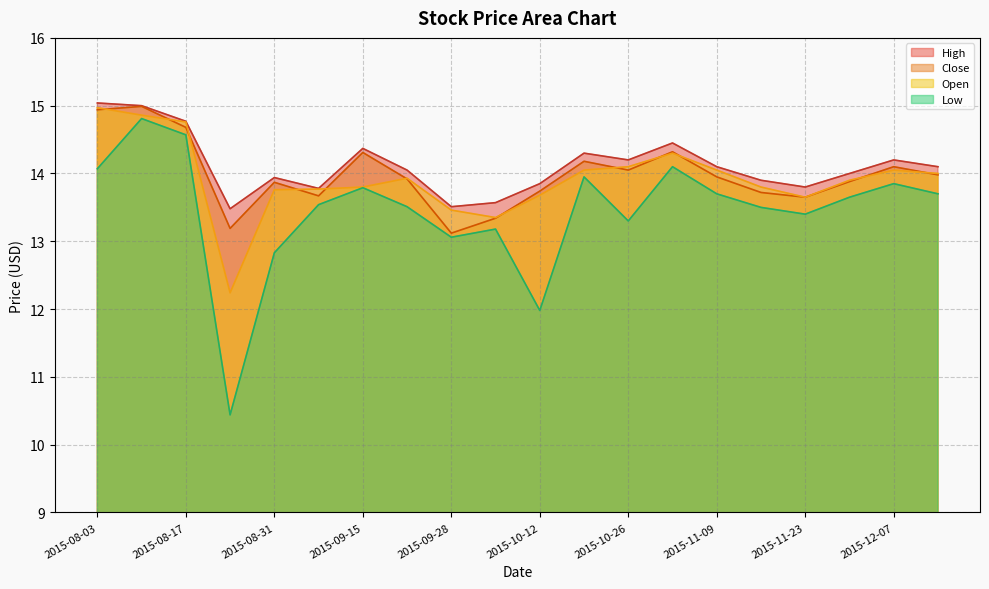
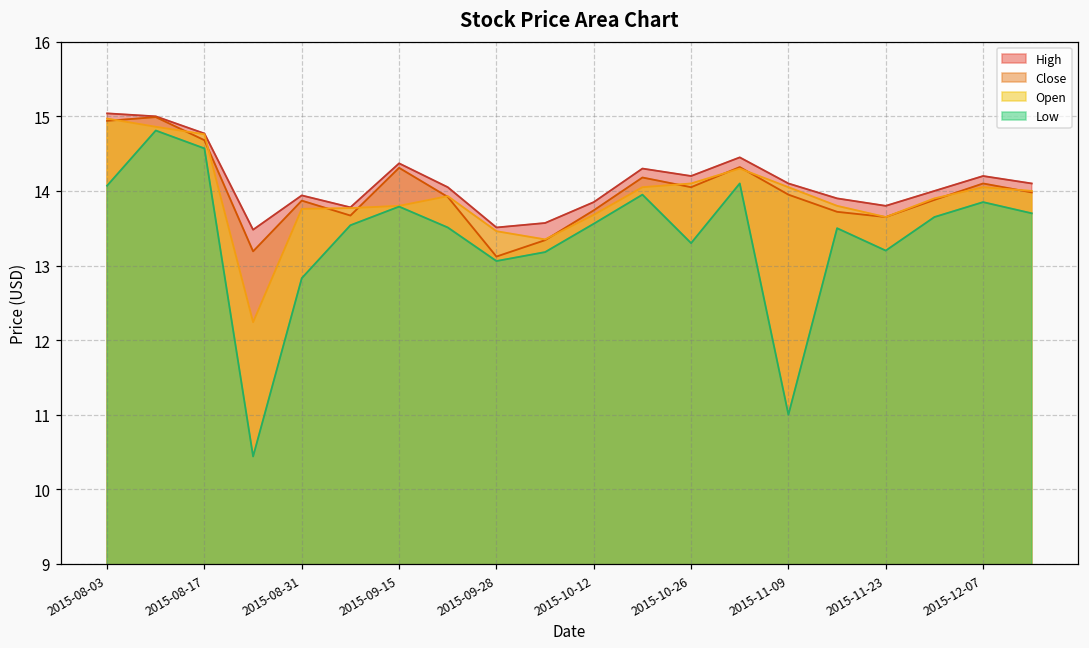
Low, 2015-10-12: 12.0 -> 13.6
Low, 2015-11-09: 13.7 -> 11.0
Low, 2015-11-23: 13.4 -> 13.2
